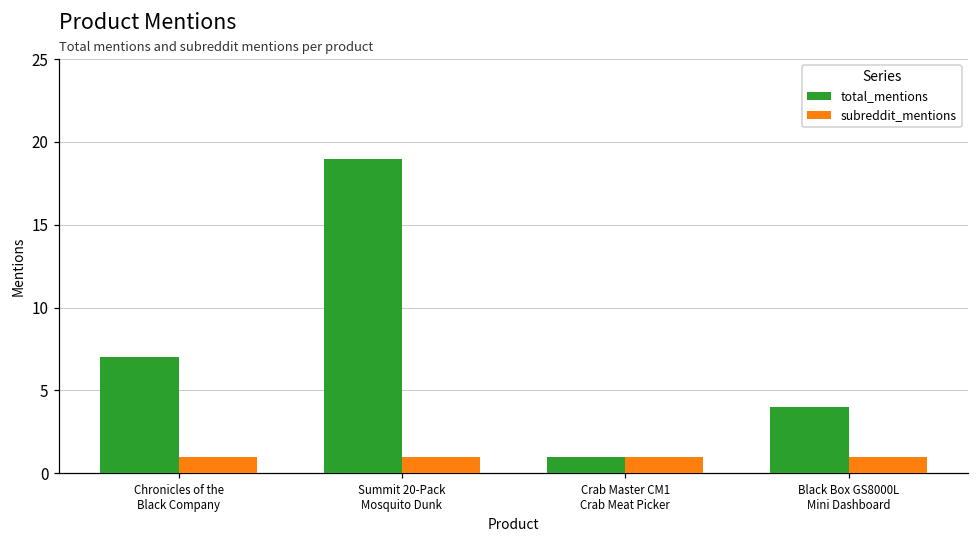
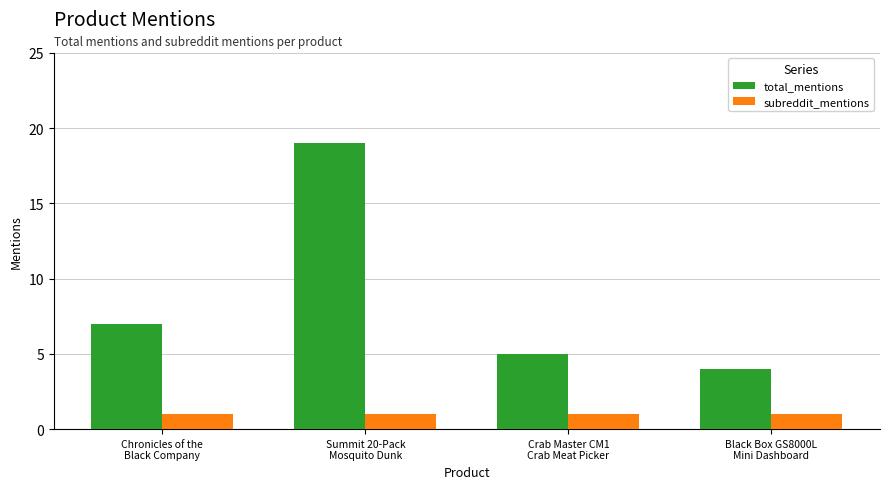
total_mentions, Crab Master CM1 Crab Meat Picker: 1 -> 5
